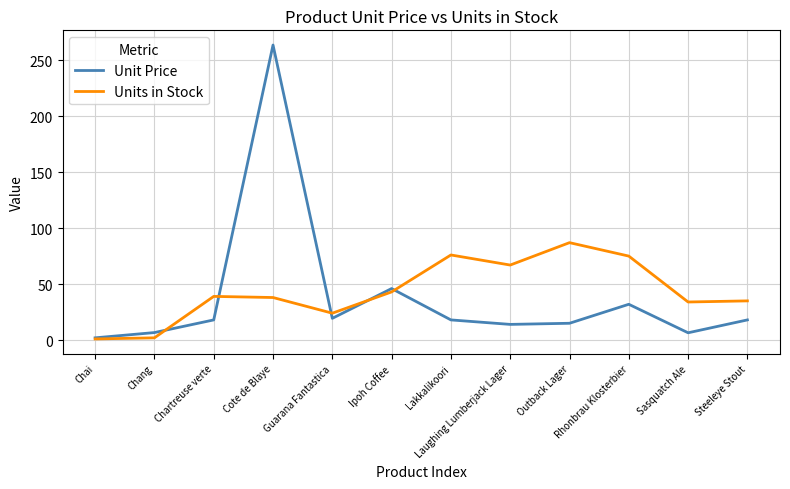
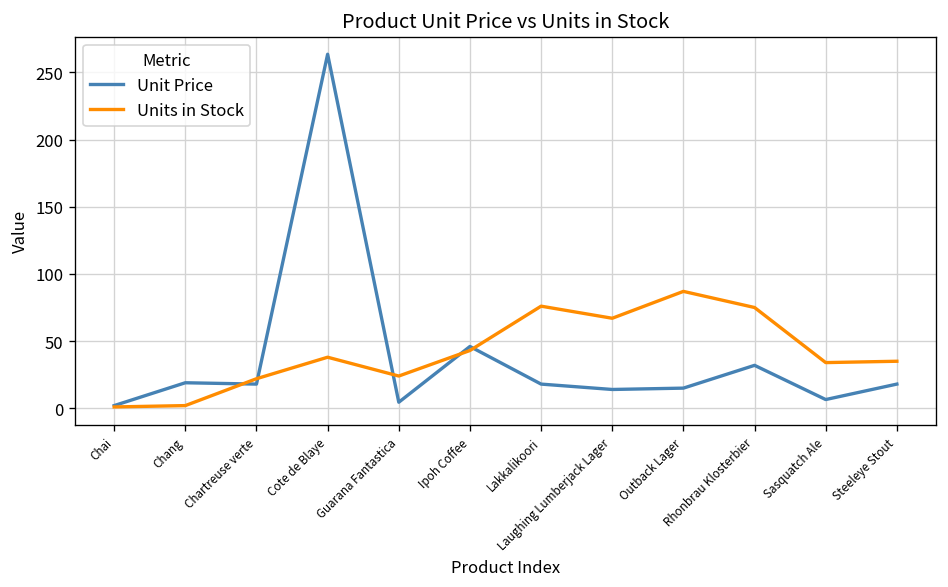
Unit Price, Chang: 7 -> 19
Units in Stock, Chartreuse verte: 39 -> 22
Unit Price, Guarana Fantastica: 19 -> 5
